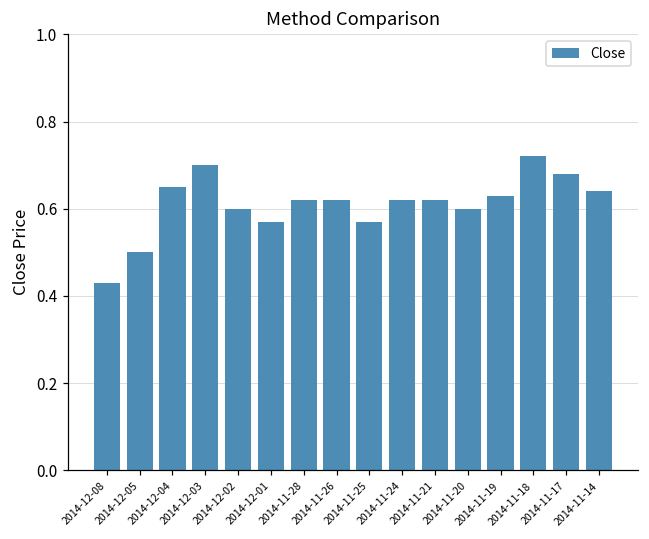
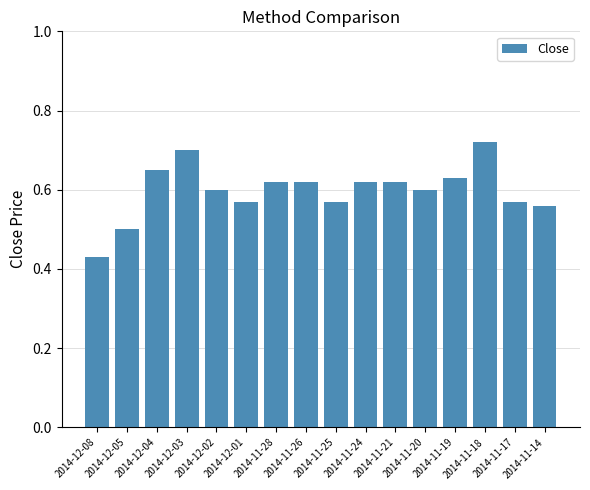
2014-11-17: 0.68 -> 0.57
2014-11-14: 0.64 -> 0.56
